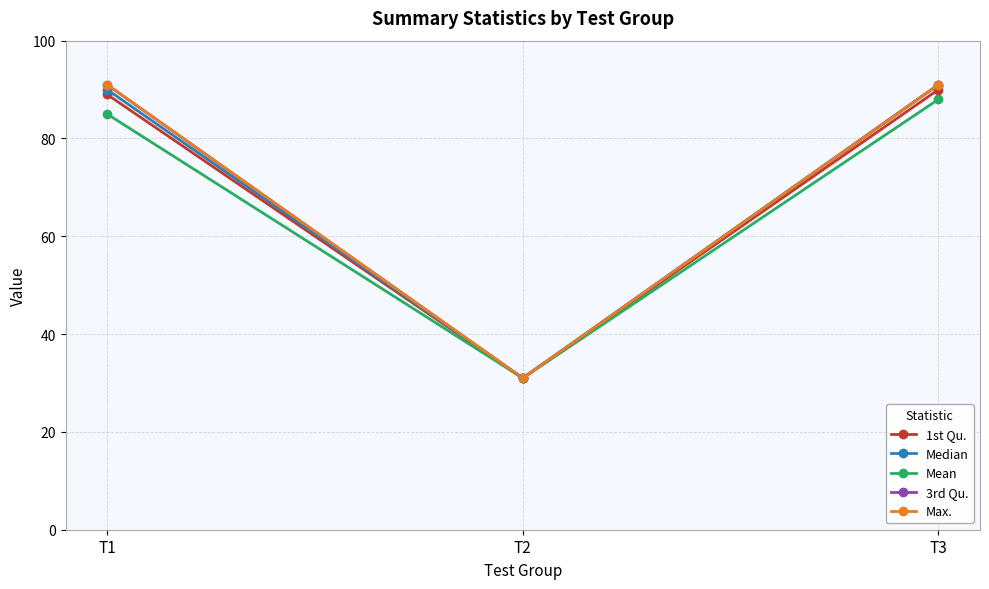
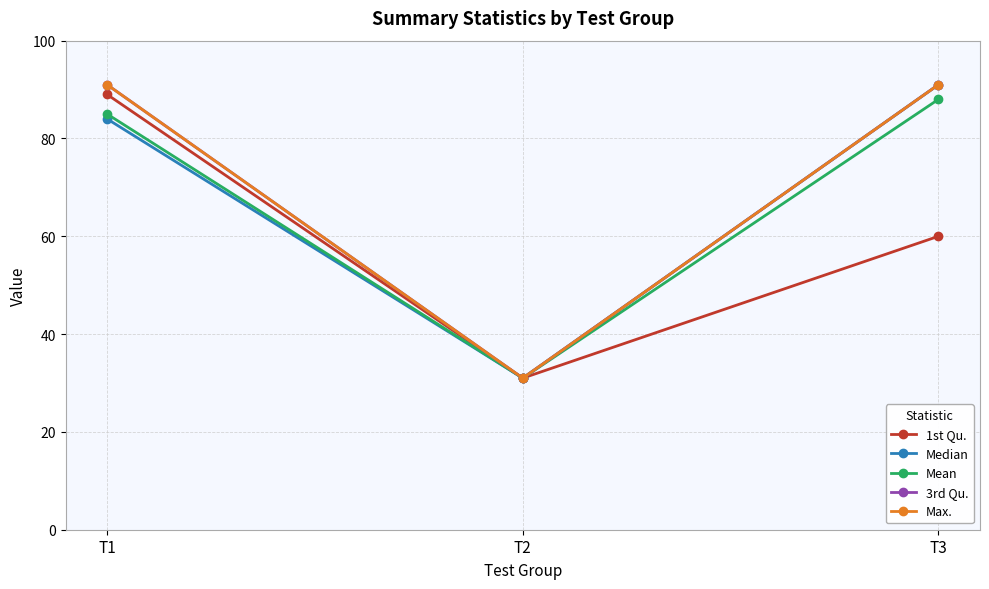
Median, T1: 90 -> 84
1st Qu., T3: 90 -> 60
